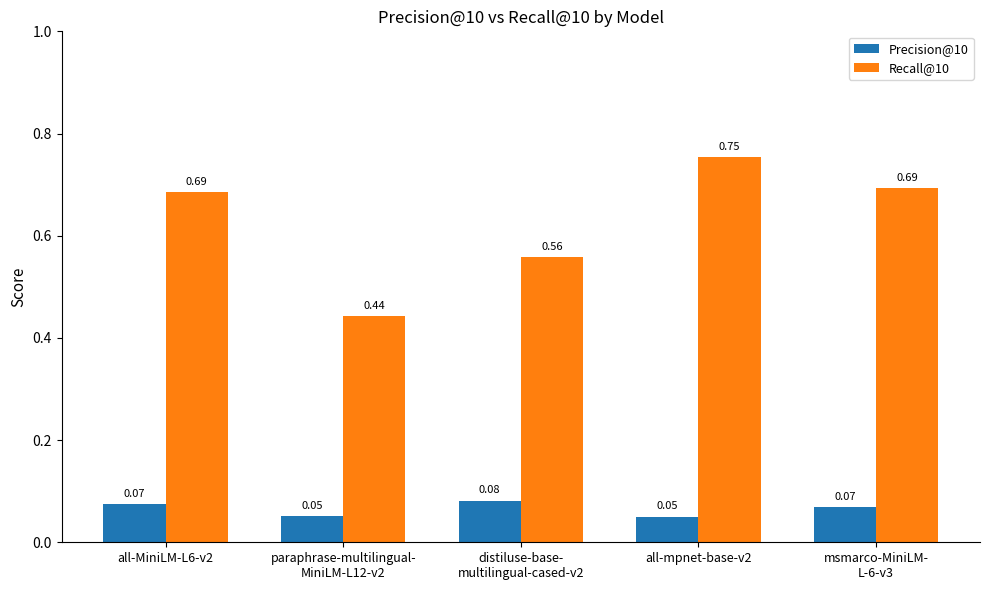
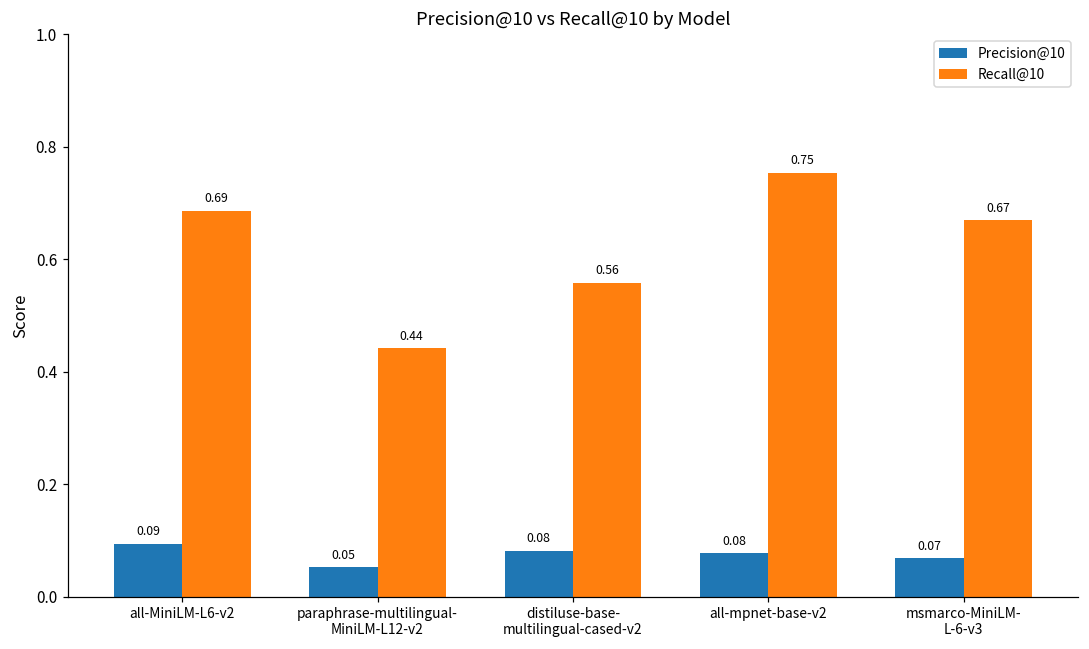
Precision@10, all-MiniLM-L6-v2: 0.07 -> 0.09
Precision@10, all-mpnet-base-v2: 0.05 -> 0.08
Recall@10, msmarco-MiniLM- L-6-v3: 0.69 -> 0.67
